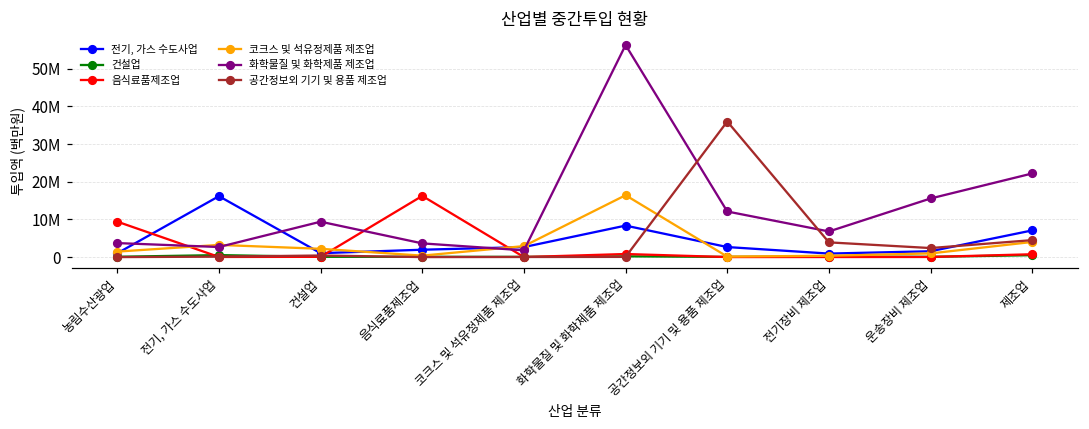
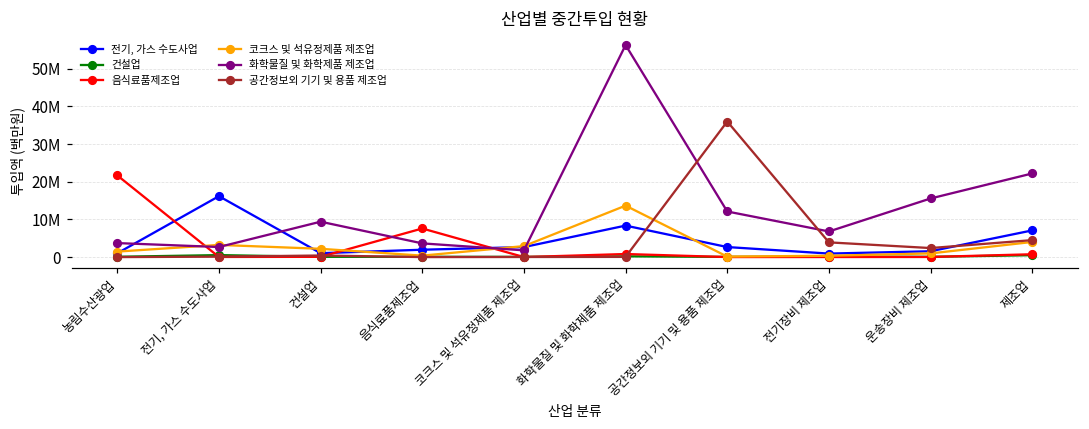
음식료품제조업, 농림수산광업: 9000000 -> 22000000
음식료품제조업, 음식료품제조업: 16000000 -> 8000000
코크스 및 석유정제품 제조업, 화학물질 및 화학제품 제조업: 16000000 -> 14000000
